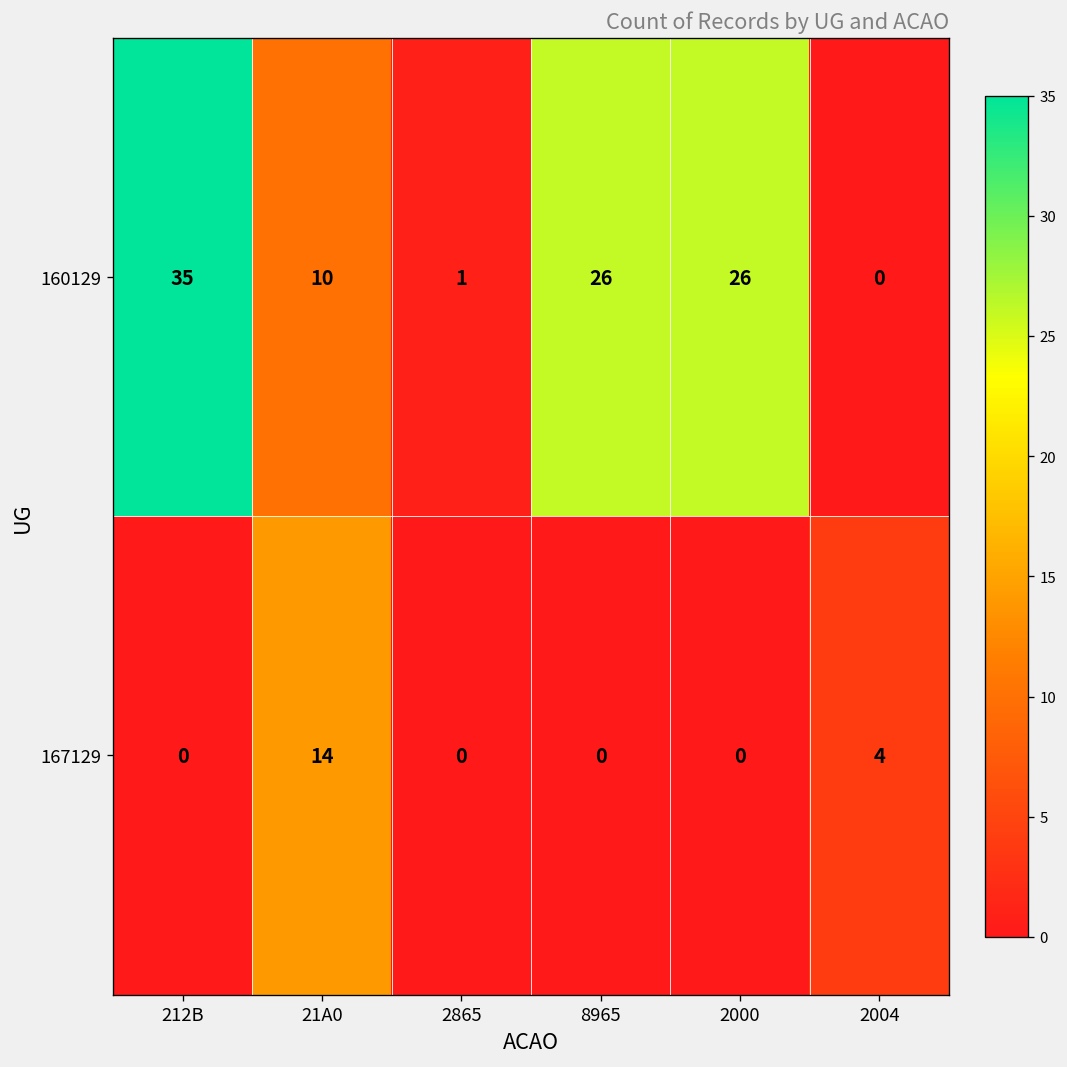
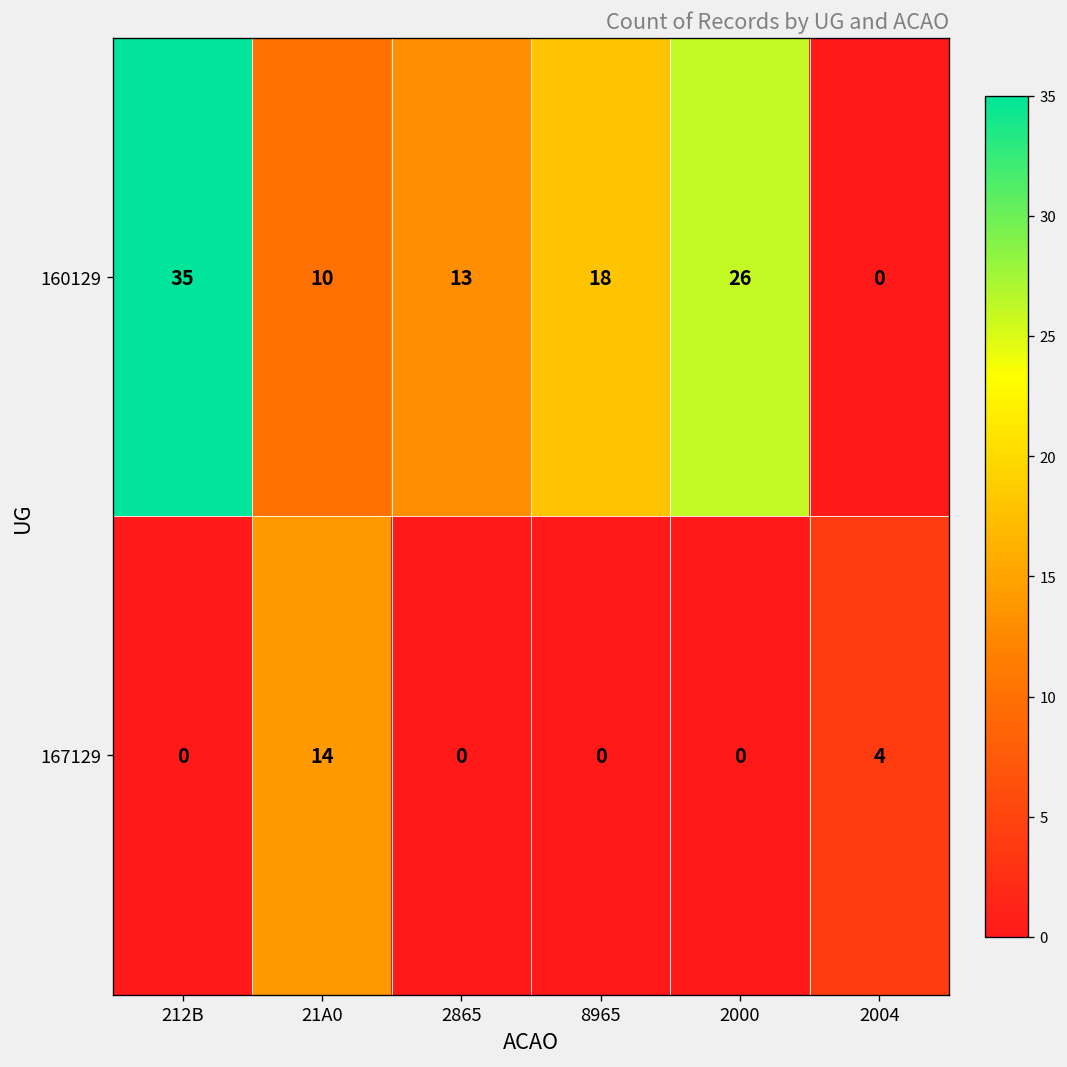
160129, 2865: 1 -> 13
160129, 8965: 26 -> 18
